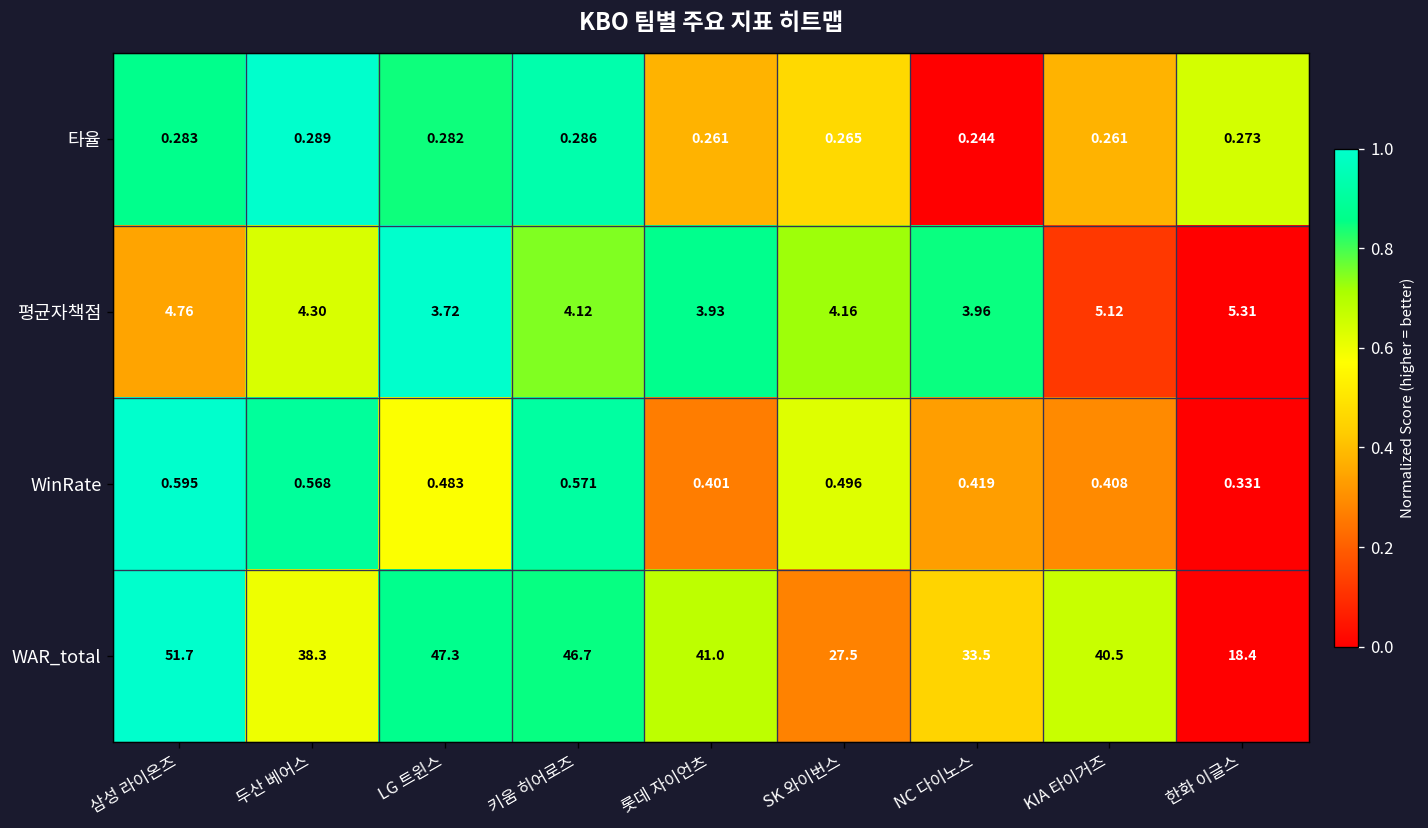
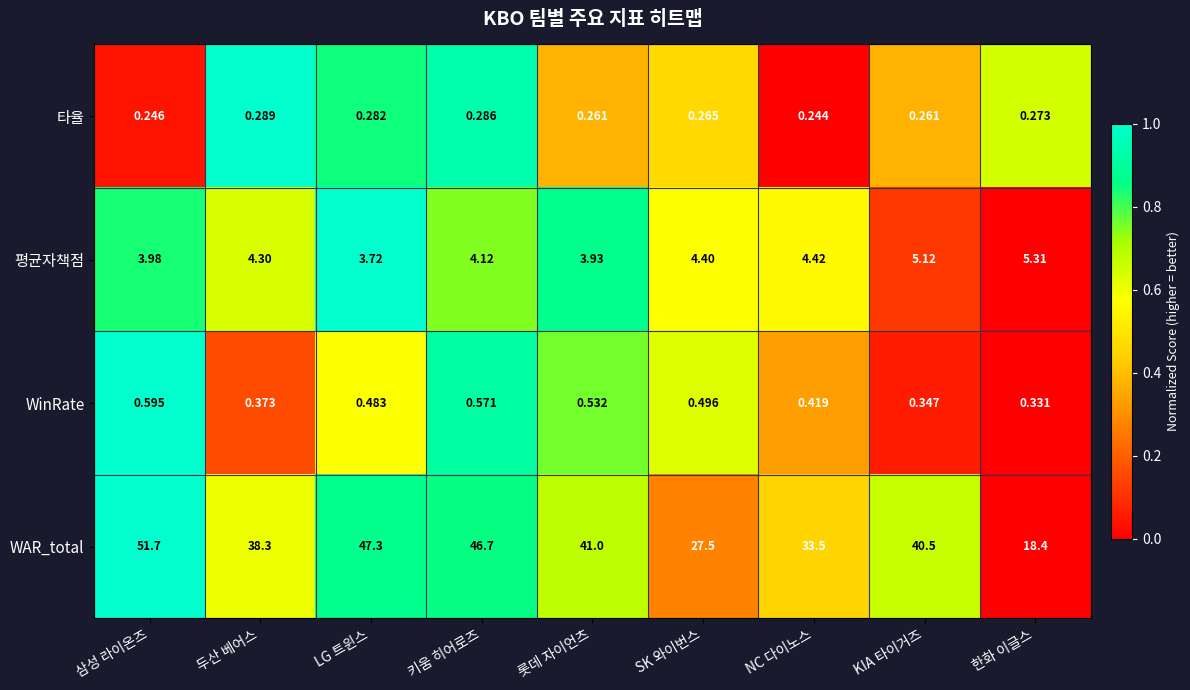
타율, 삼성 라이온즈: 0.283 -> 0.246
평균자책점, 삼성 라이온즈: 4.76 -> 3.98
평균자책점, SK 와이번스: 4.16 -> 4.40
평균자책점, NC 다이노스: 3.96 -> 4.42
WinRate, 두산 베어스: 0.568 -> 0.373
WinRate, 롯데 자이언츠: 0.401 -> 0.532
WinRate, KIA 타이거즈: 0.408 -> 0.347
